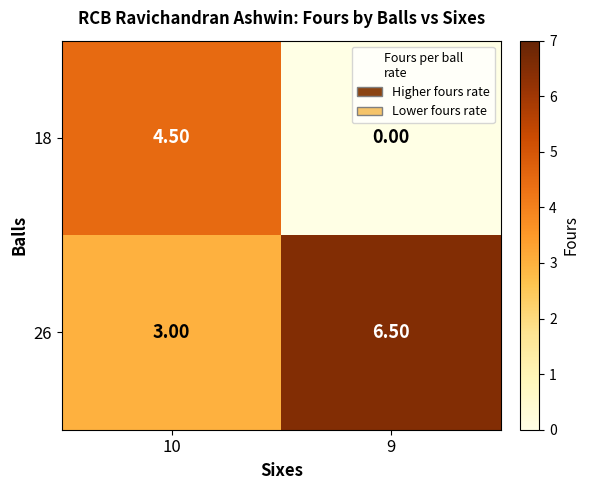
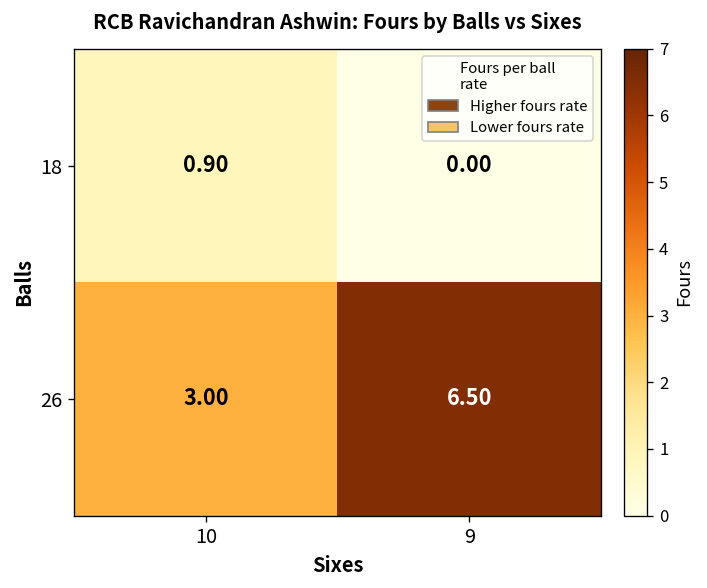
18, 10: 4.50 -> 0.90
